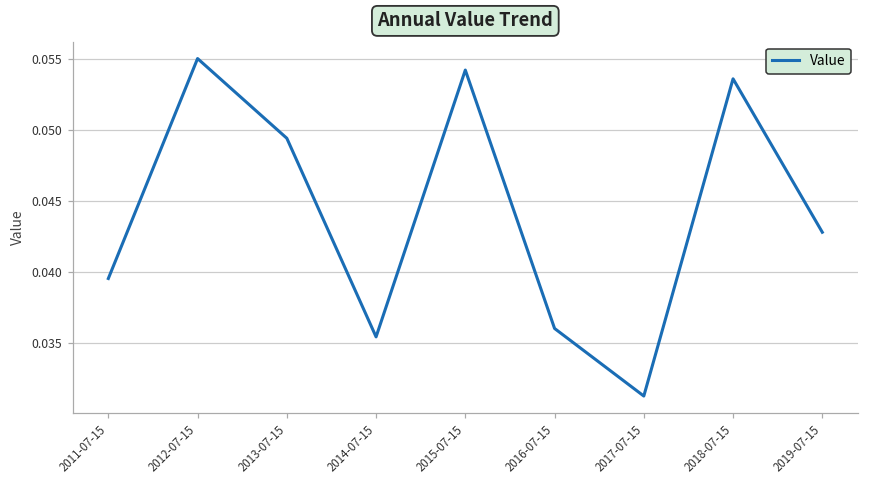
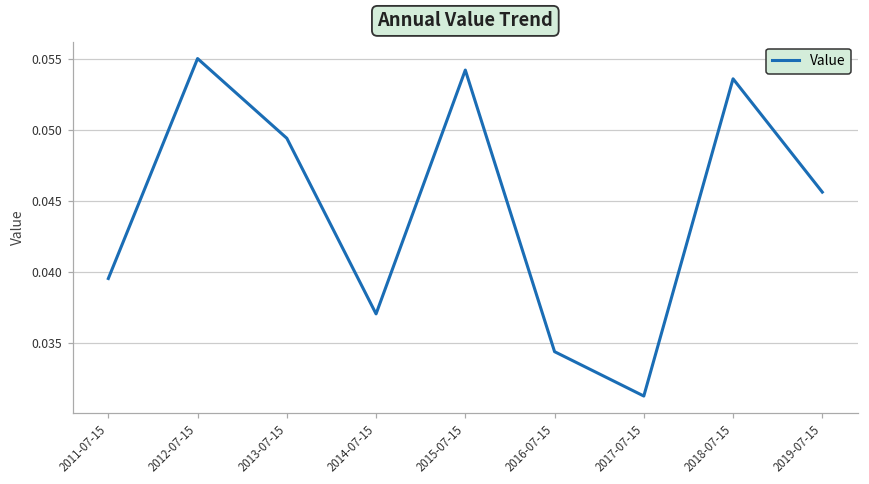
2014-07-15: 0.0354 -> 0.0370
2016-07-15: 0.0360 -> 0.0344
2019-07-15: 0.0428 -> 0.0456
